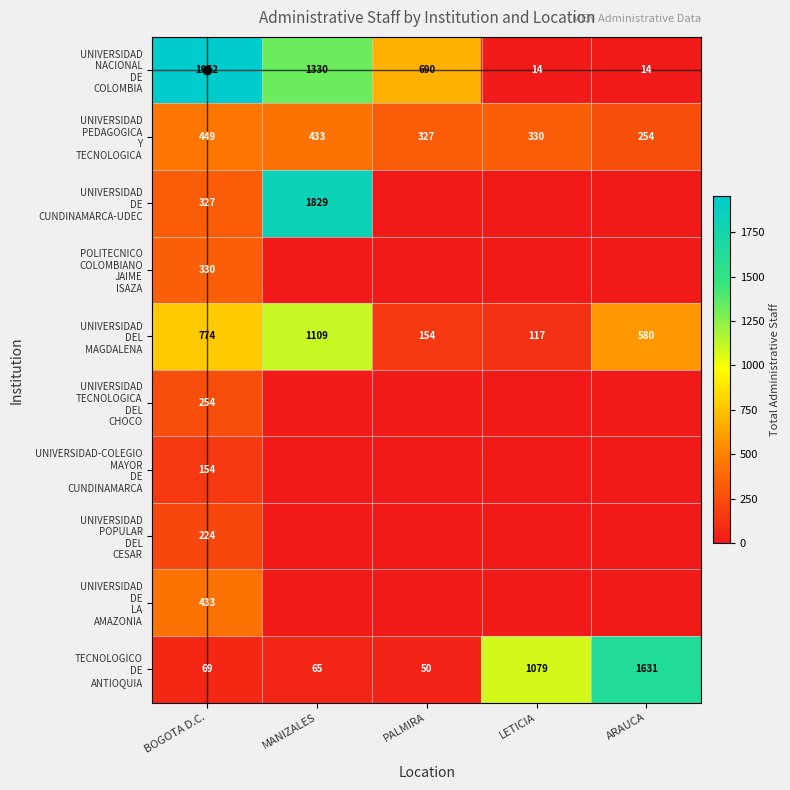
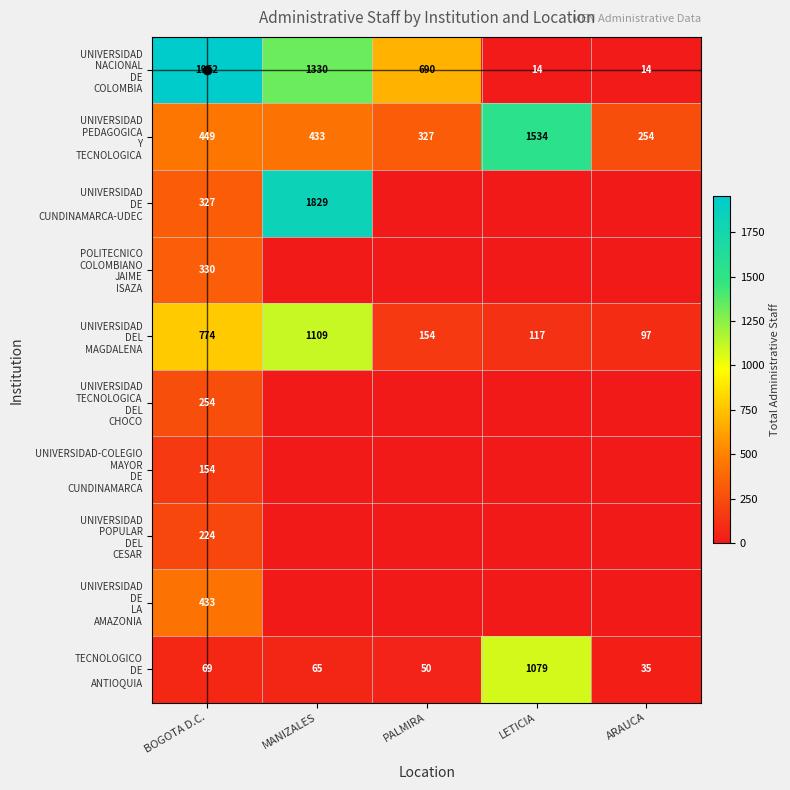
UNIVERSIDAD PEDAGOGICA Y TECNOLOGICA, LETICIA: 330 -> 1534
UNIVERSIDAD DEL MAGDALENA, ARAUCA: 580 -> 97
TECNOLOGICO DE ANTIOQUIA, ARAUCA: 1631 -> 35
